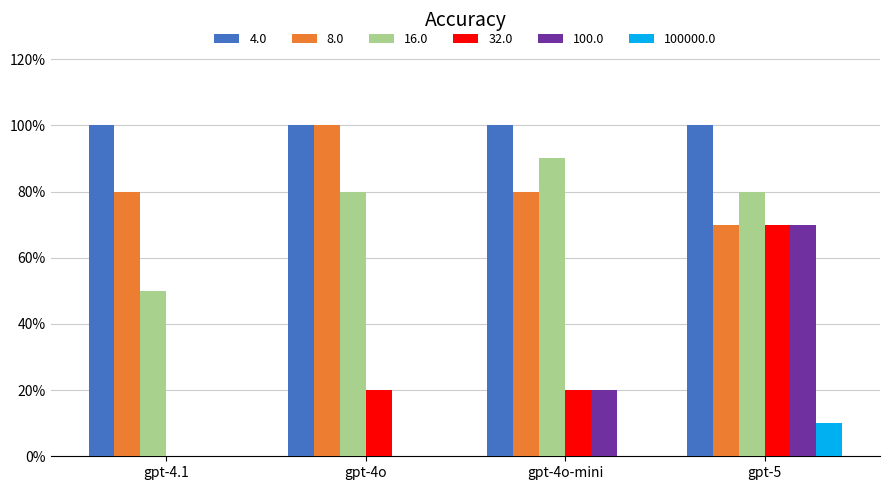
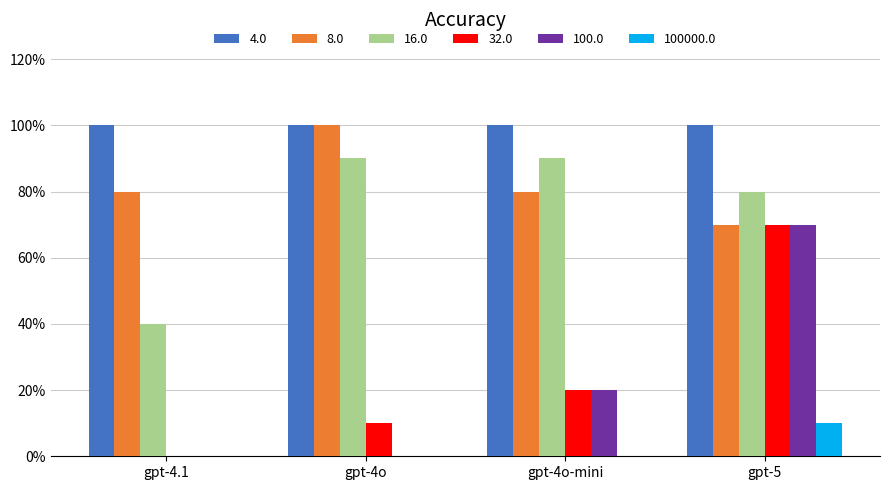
16.0, gpt-4.1: 50% -> 40%
16.0, gpt-4o: 80% -> 90%
32.0, gpt-4o: 20% -> 10%
